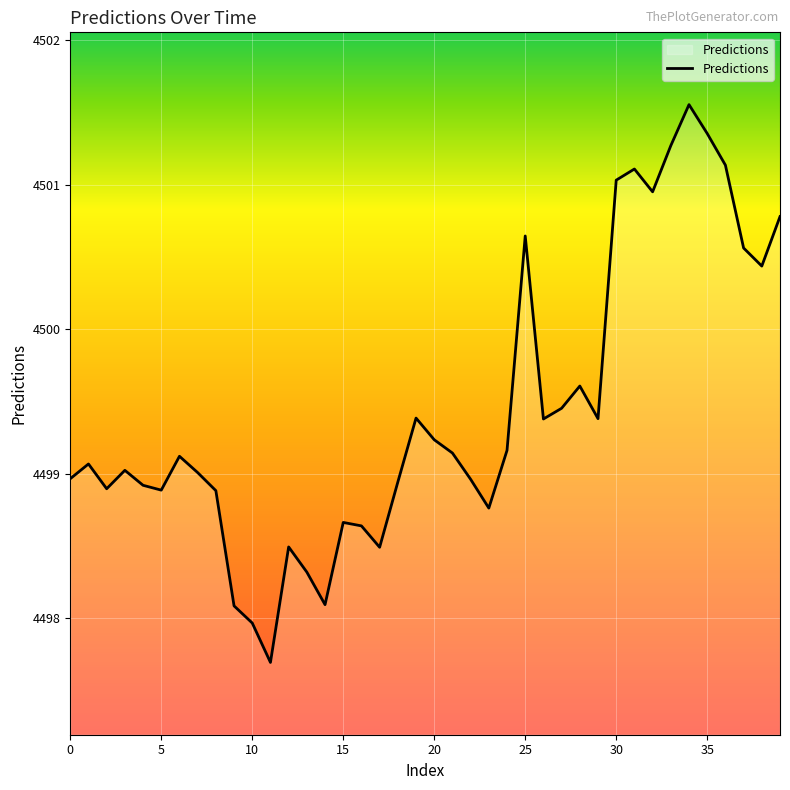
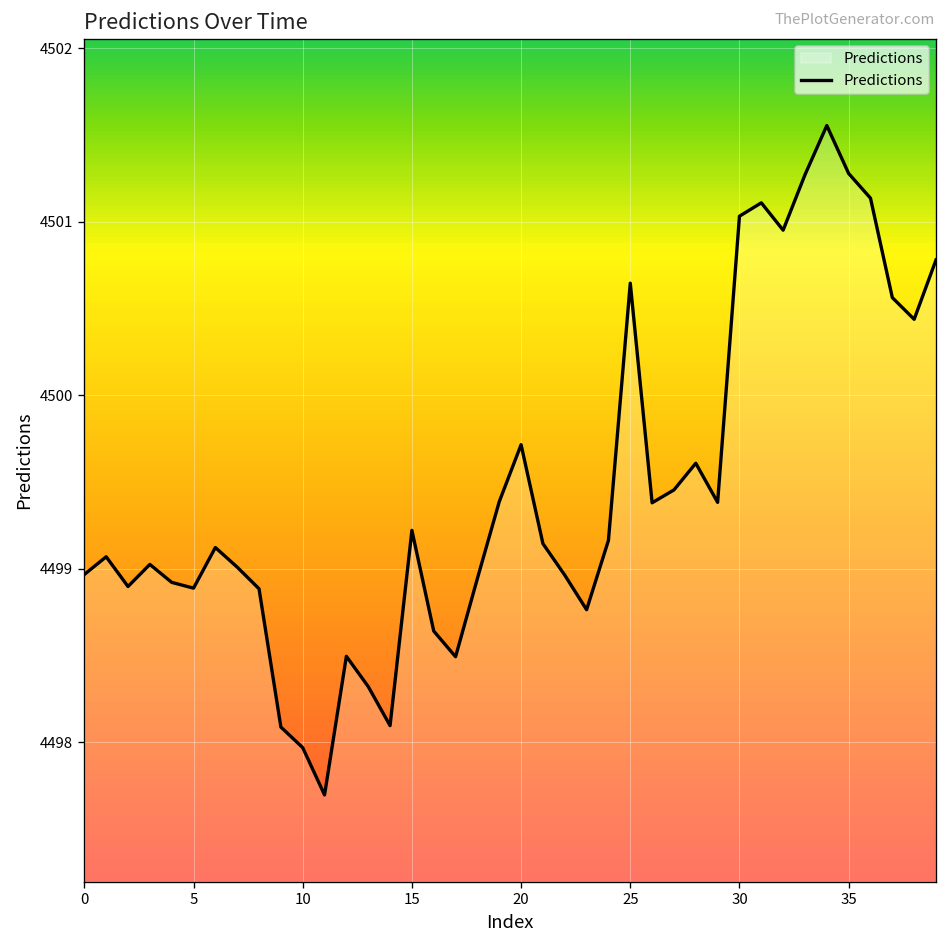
15: 4498.66 -> 4499.22
20: 4499.24 -> 4499.71
35: 4501.35 -> 4501.28
